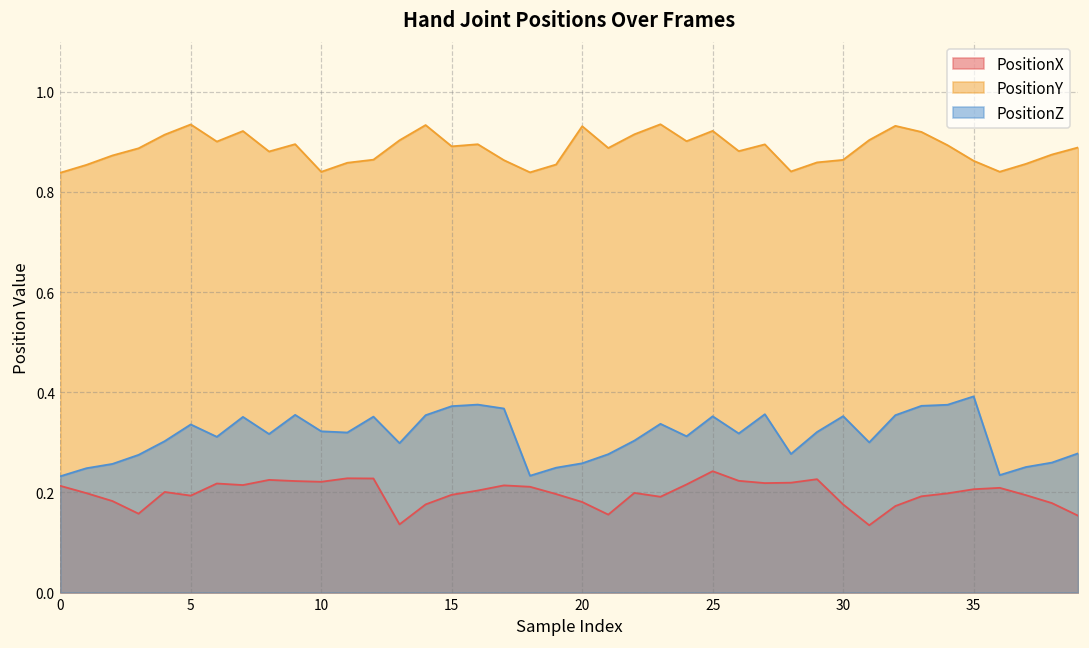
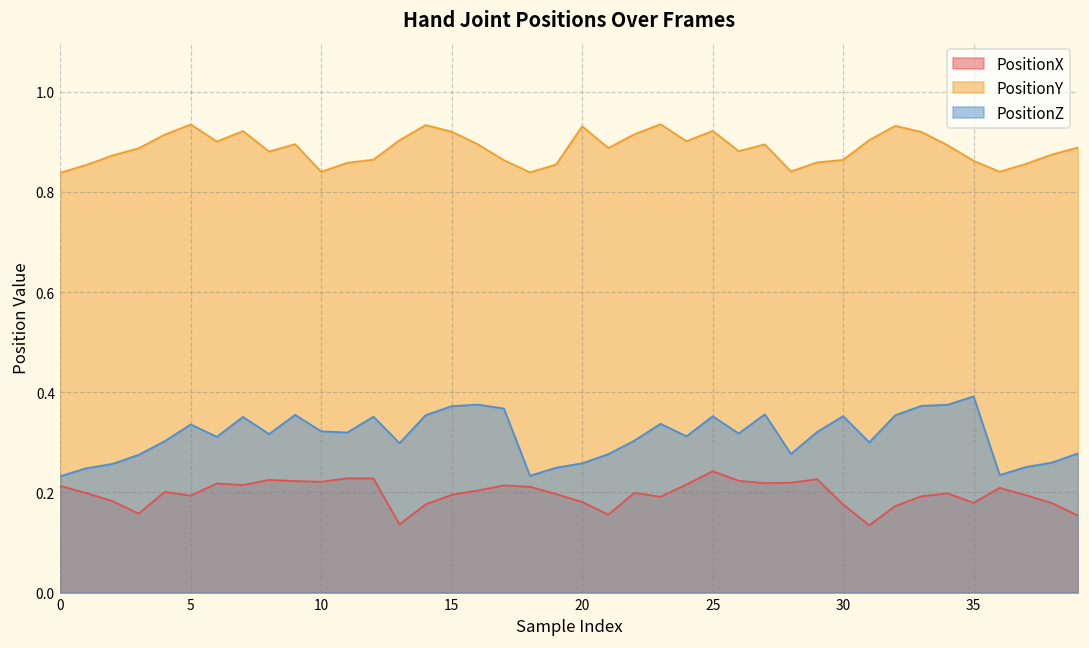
PositionY, 15: 0.89 -> 0.92
PositionX, 35: 0.21 -> 0.18
